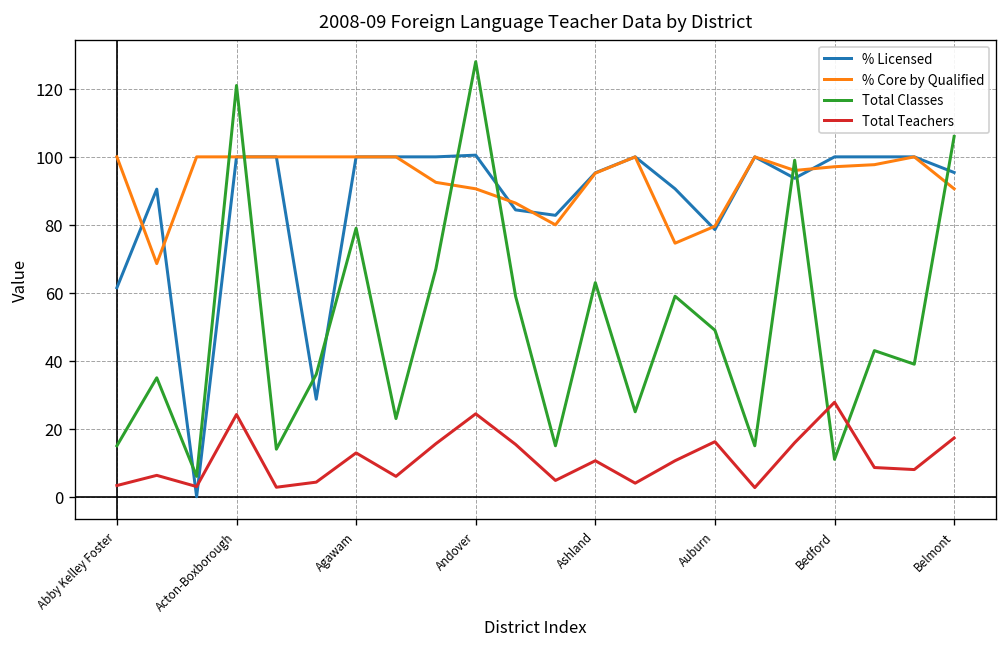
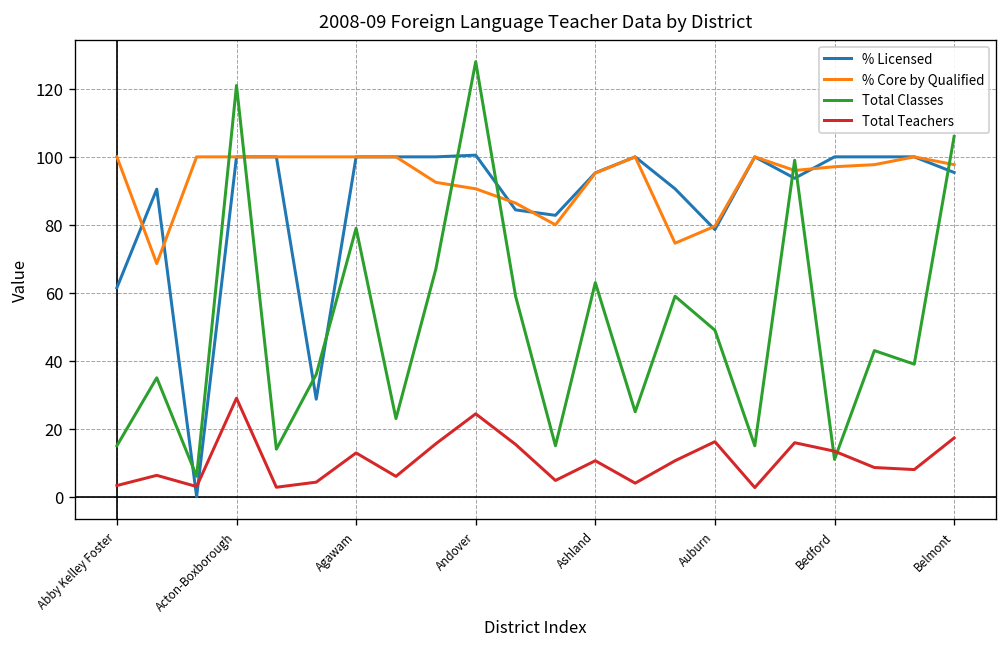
Total Teachers, Acton-Boxborough: 24 -> 29
Total Teachers, Bedford: 28 -> 13
% Core by Qualified, Belmont: 91 -> 98
